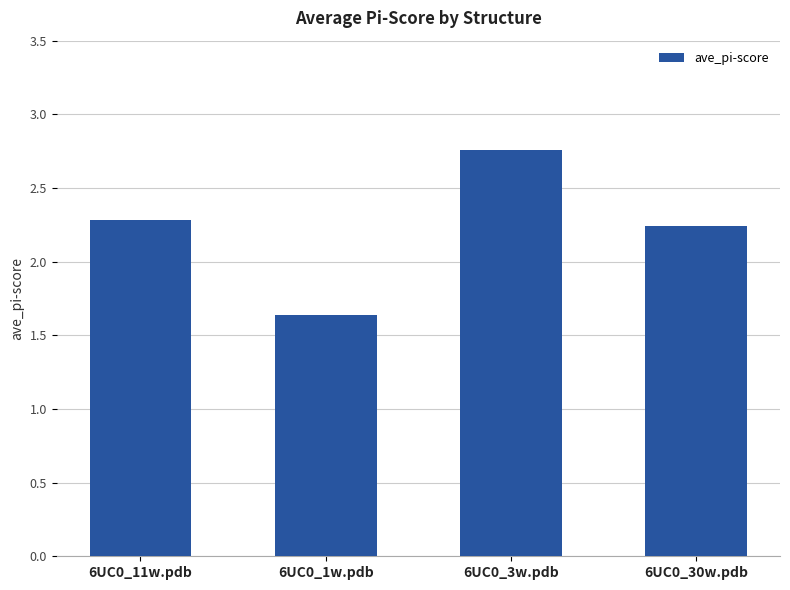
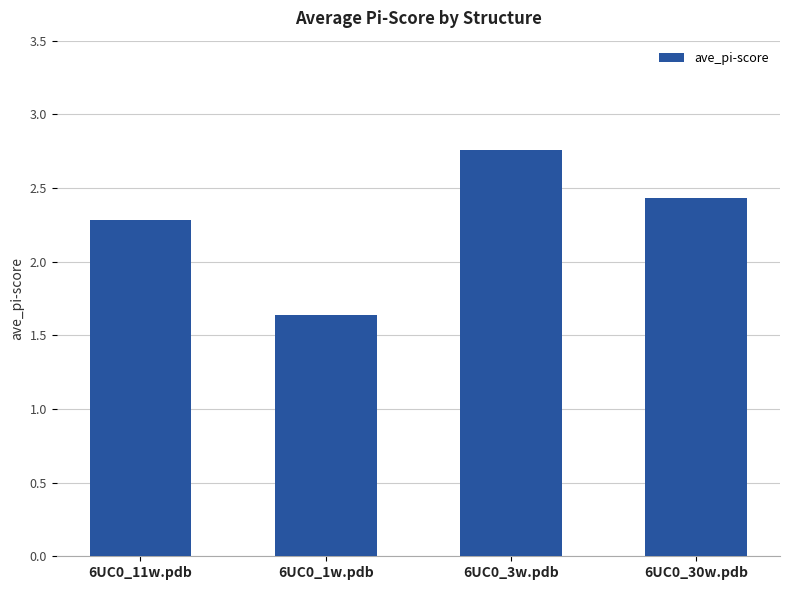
6UC0_30w.pdb: 2.24 -> 2.44
